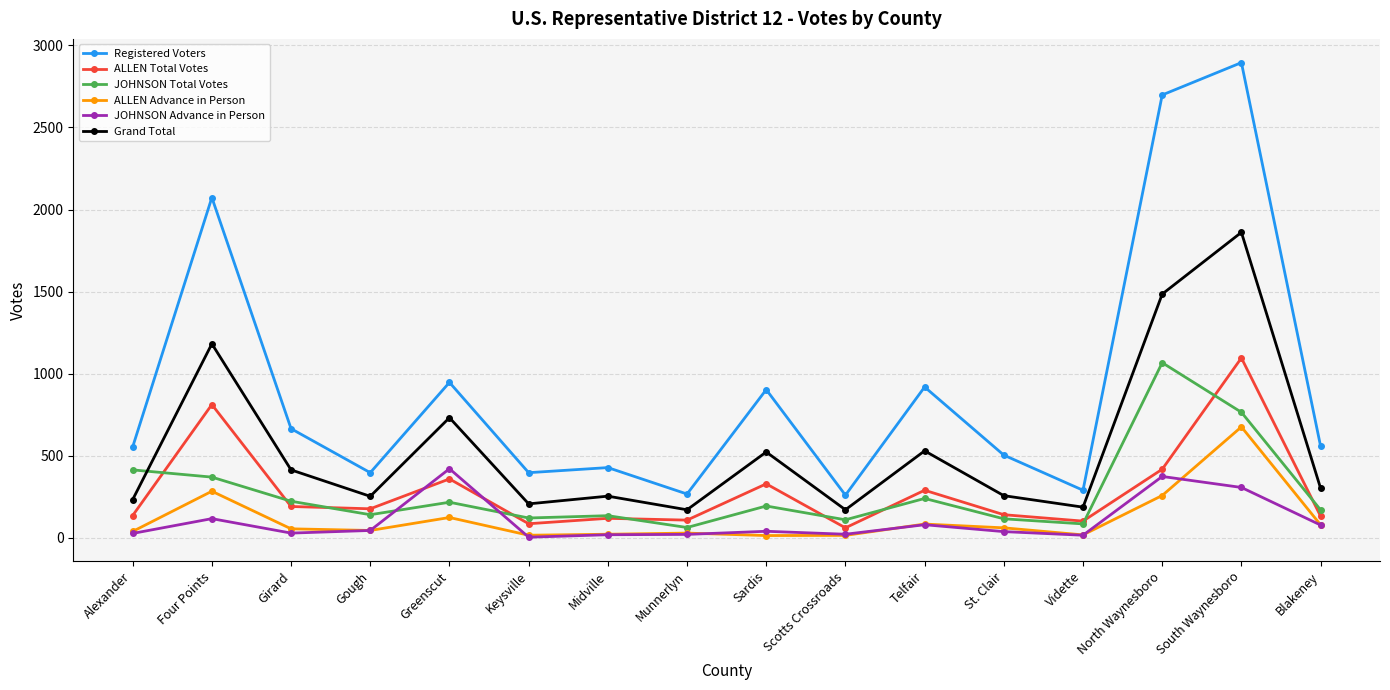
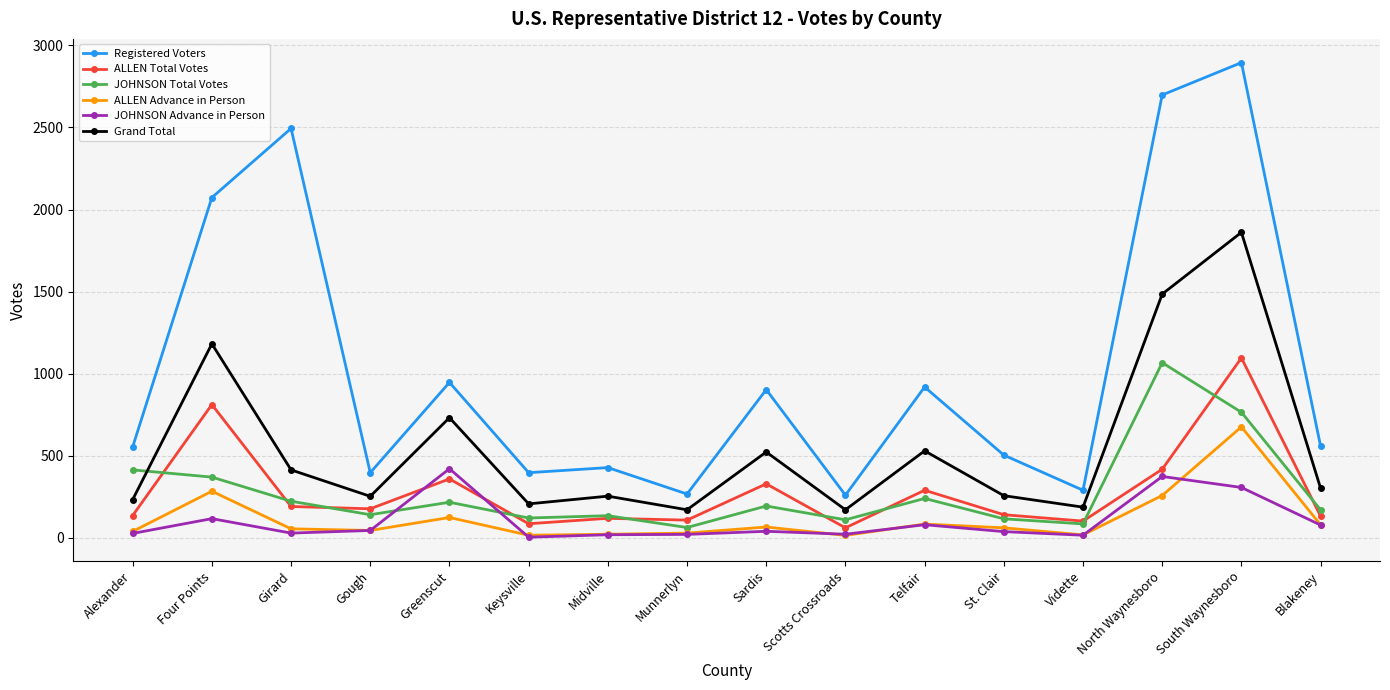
Registered Voters, Girard: 670 -> 2490
ALLEN Advance in Person, Sardis: 10 -> 70
